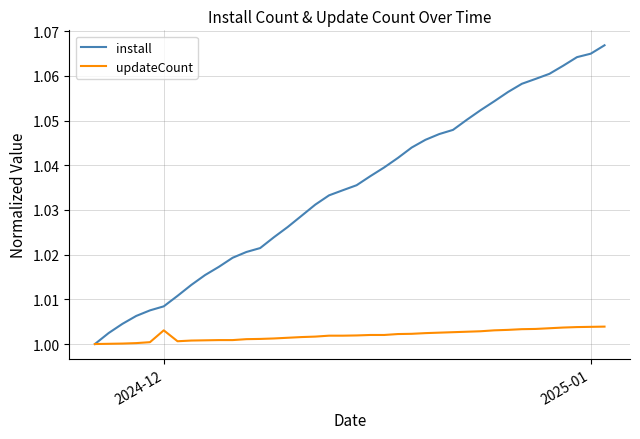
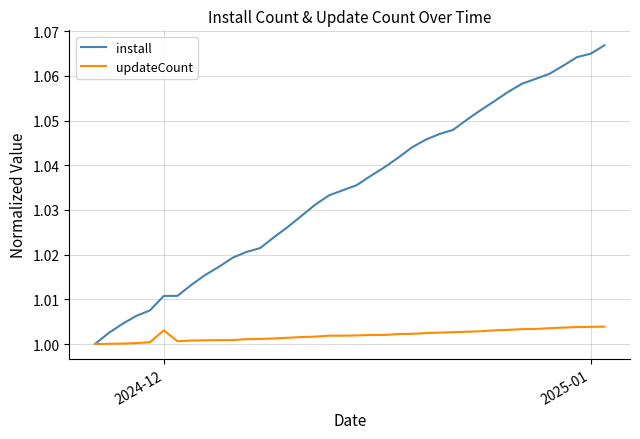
install, 2024-12: 1.008 -> 1.011
